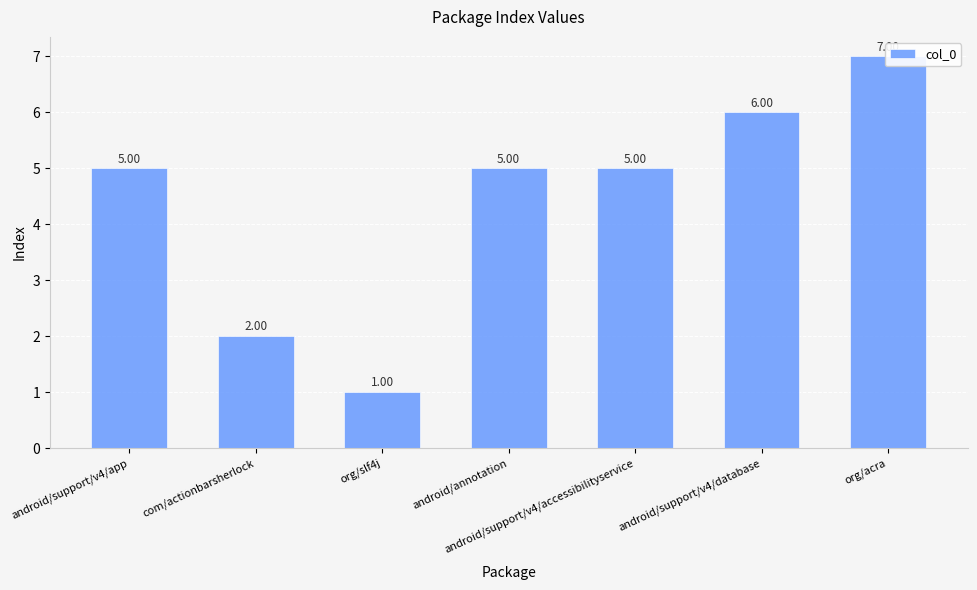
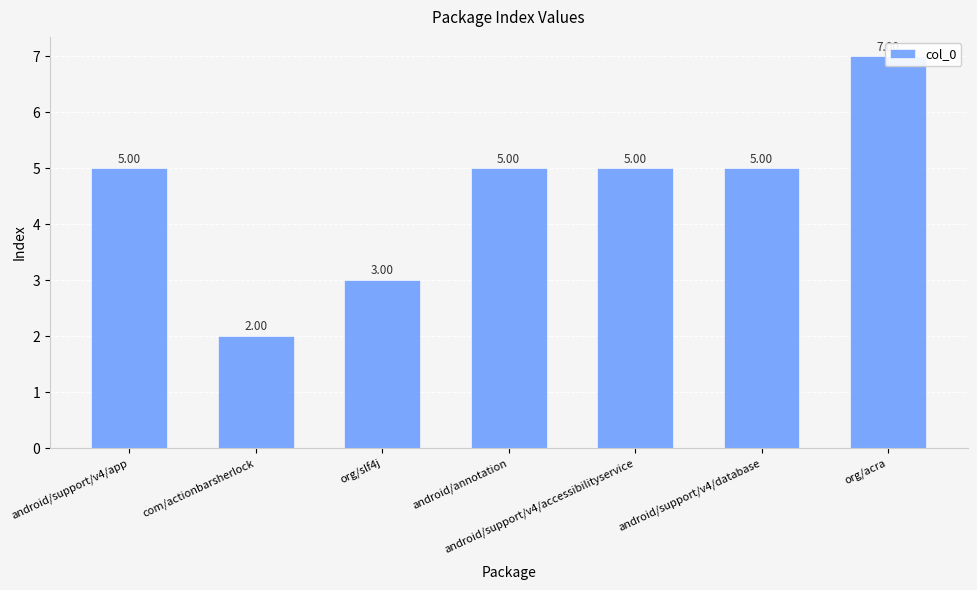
org/slf4j: 1.00 -> 3.00
android/support/v4/database: 6.00 -> 5.00
